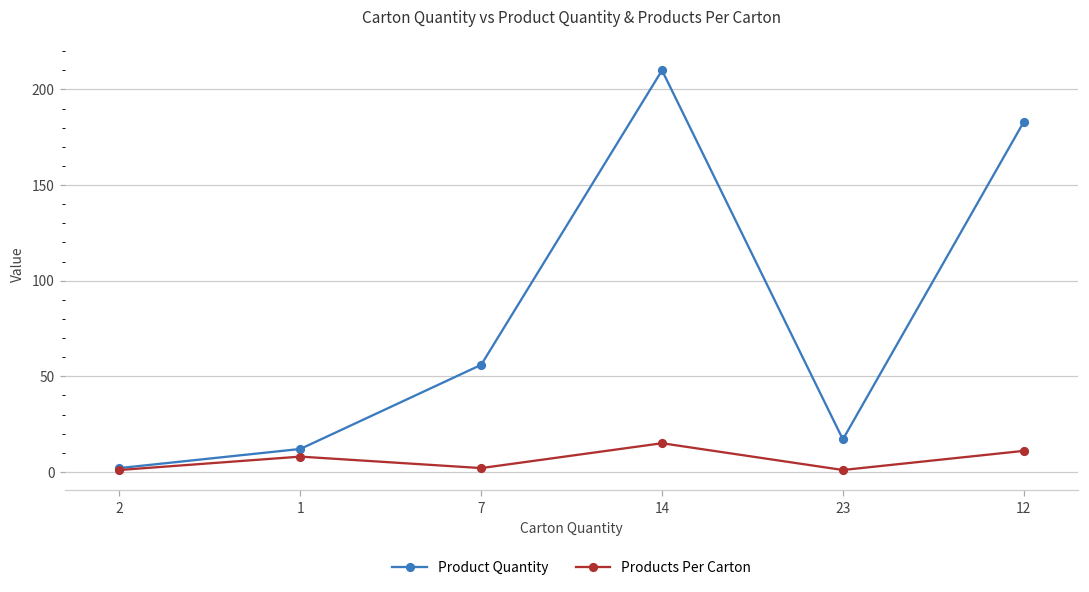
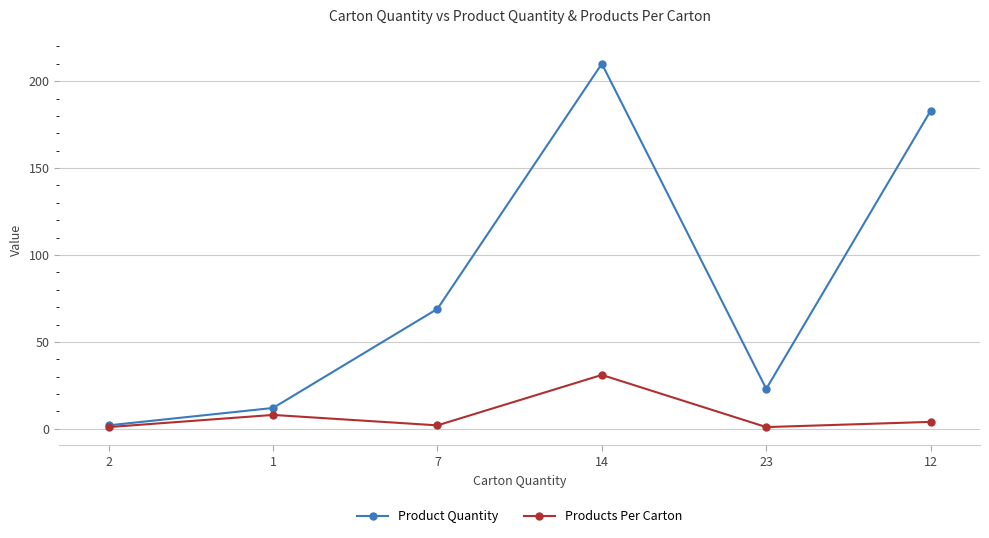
Product Quantity, 7: 56 -> 69
Products Per Carton, 14: 15 -> 31
Product Quantity, 23: 17 -> 23
Products Per Carton, 12: 11 -> 4
